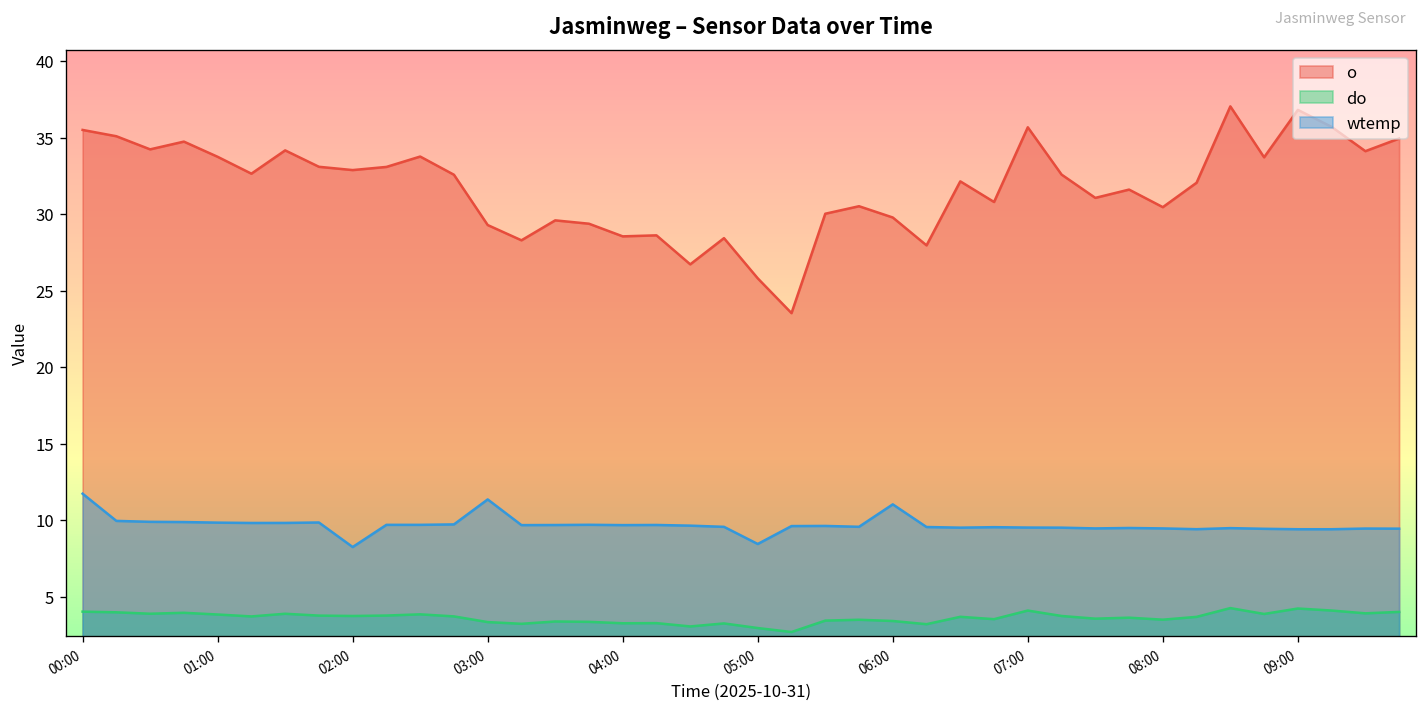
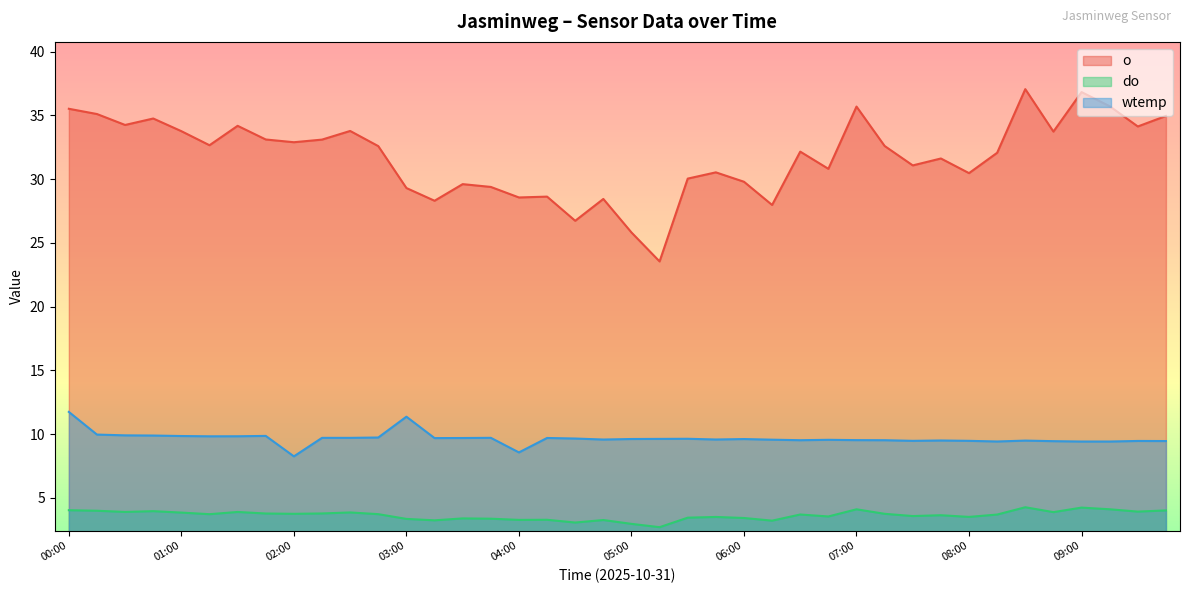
wtemp, 04:00: 9.7 -> 8.6
wtemp, 05:00: 8.5 -> 9.6
wtemp, 06:00: 11.0 -> 9.6
